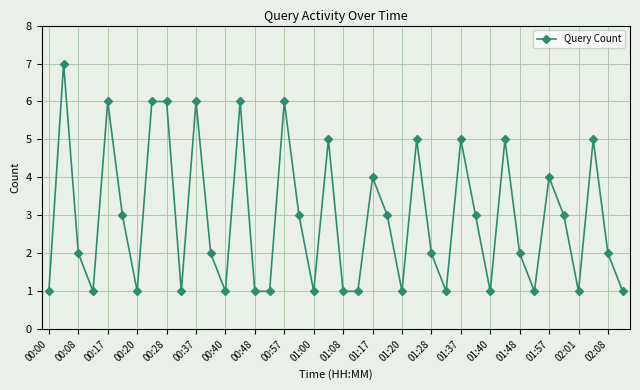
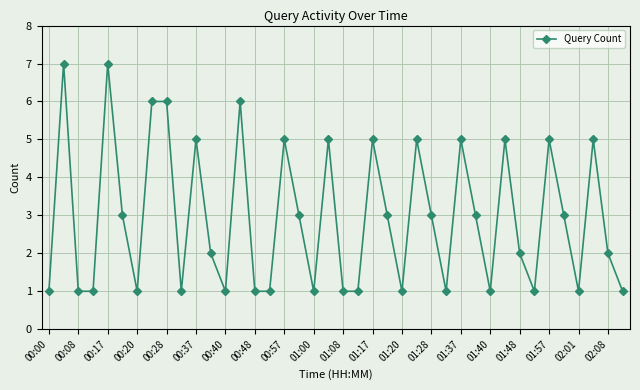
00:08: 2 -> 1
00:17: 6 -> 7
00:37: 6 -> 5
00:57: 6 -> 5
01:17: 4 -> 5
01:28: 2 -> 3
01:57: 4 -> 5
